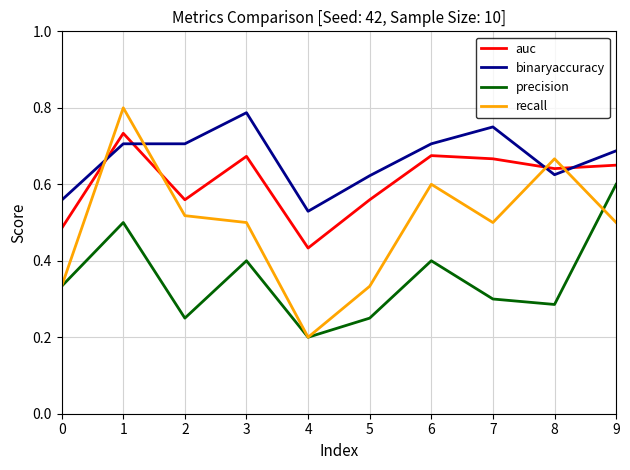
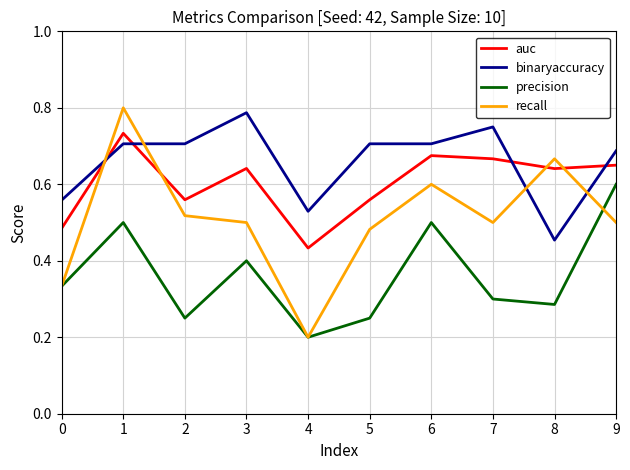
auc, 3: 0.67 -> 0.64
binaryaccuracy, 5: 0.62 -> 0.71
recall, 5: 0.33 -> 0.48
precision, 6: 0.4 -> 0.5
binaryaccuracy, 8: 0.63 -> 0.45
